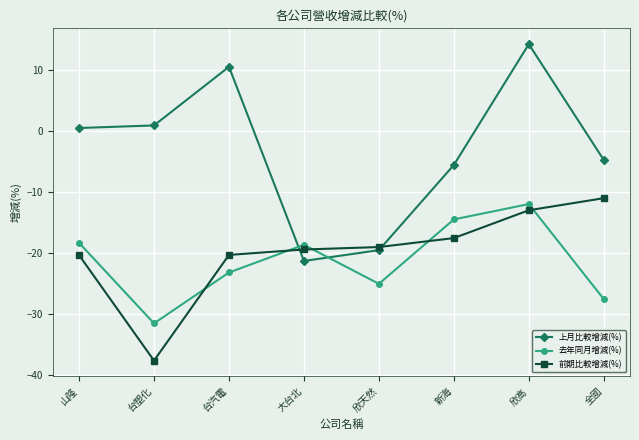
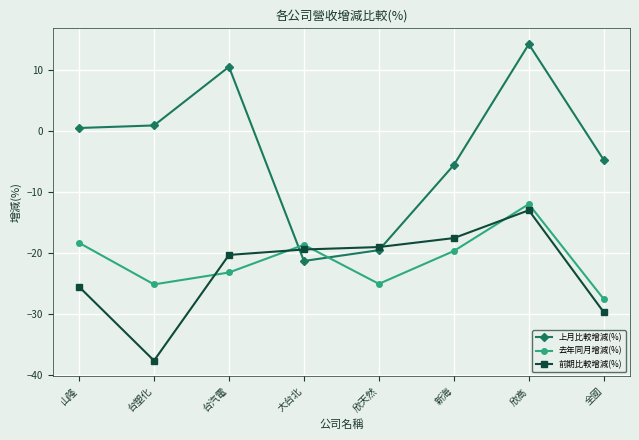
前期比較增減(%), 山隆: -20 -> -26
去年同月增減(%), 台塑化: -32 -> -25
去年同月增減(%), 新海: -15 -> -20
前期比較增減(%), 全國: -11 -> -30
